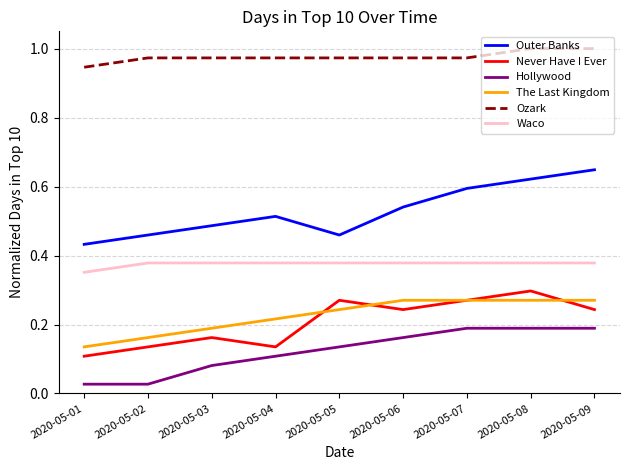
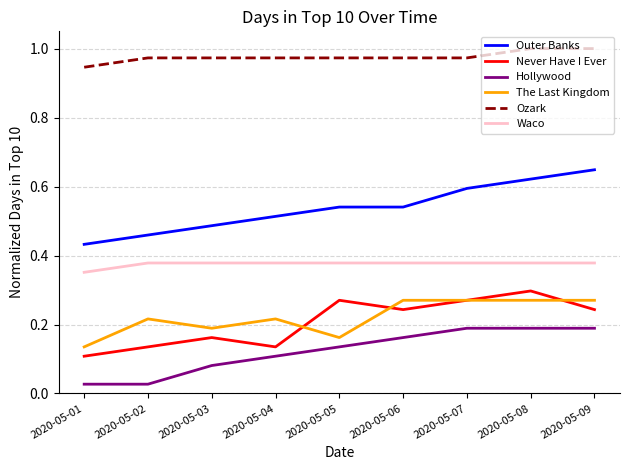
The Last Kingdom, 2020-05-02: 0.16 -> 0.22
Outer Banks, 2020-05-05: 0.46 -> 0.54
The Last Kingdom, 2020-05-05: 0.24 -> 0.16
